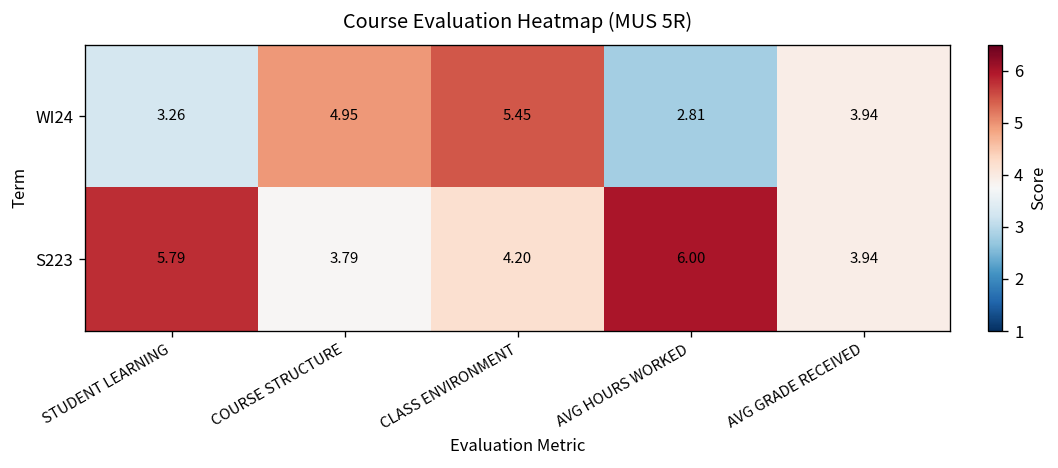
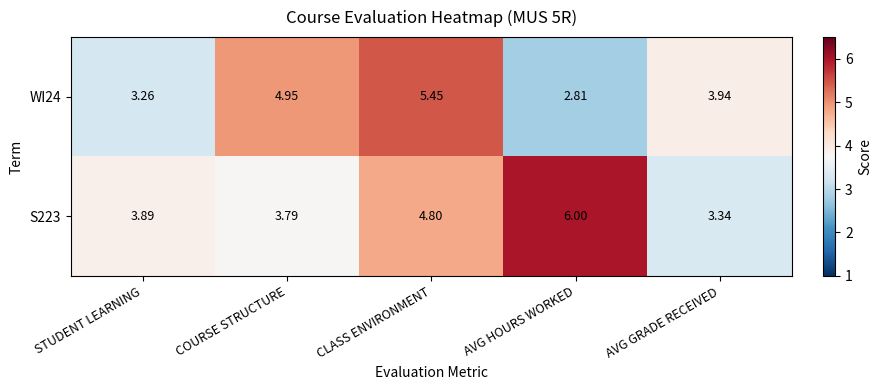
S223, STUDENT LEARNING: 5.79 -> 3.89
S223, CLASS ENVIRONMENT: 4.20 -> 4.80
S223, AVG GRADE RECEIVED: 3.94 -> 3.34
